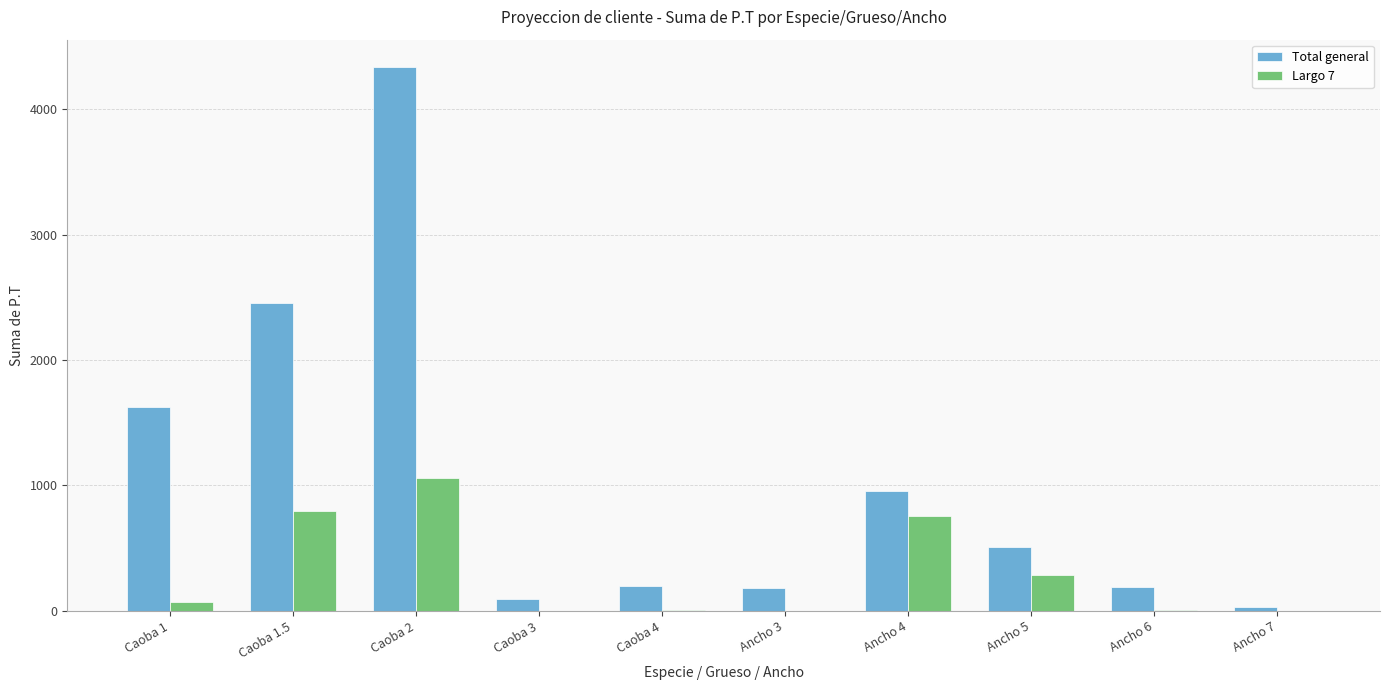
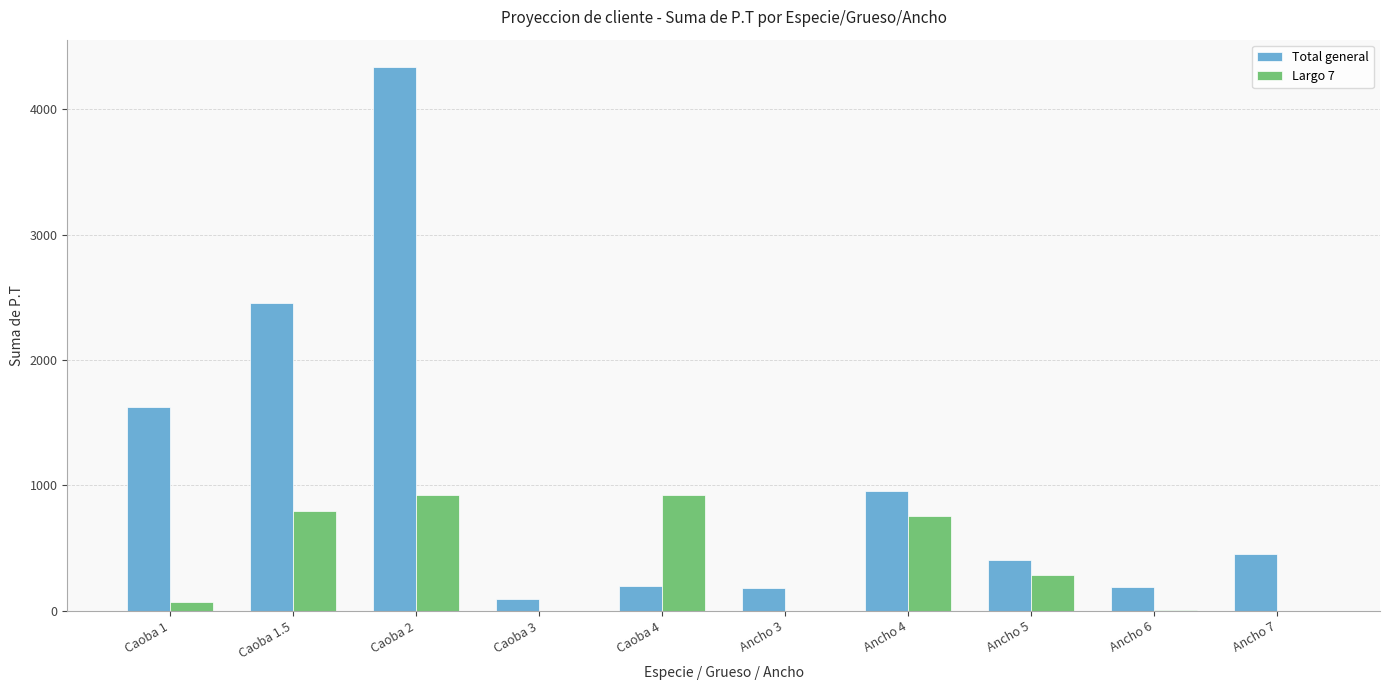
Largo 7, Caoba 2: 1060 -> 920
Largo 7, Caoba 4: 10 -> 920
Total general, Ancho 5: 510 -> 400
Total general, Ancho 7: 30 -> 460
